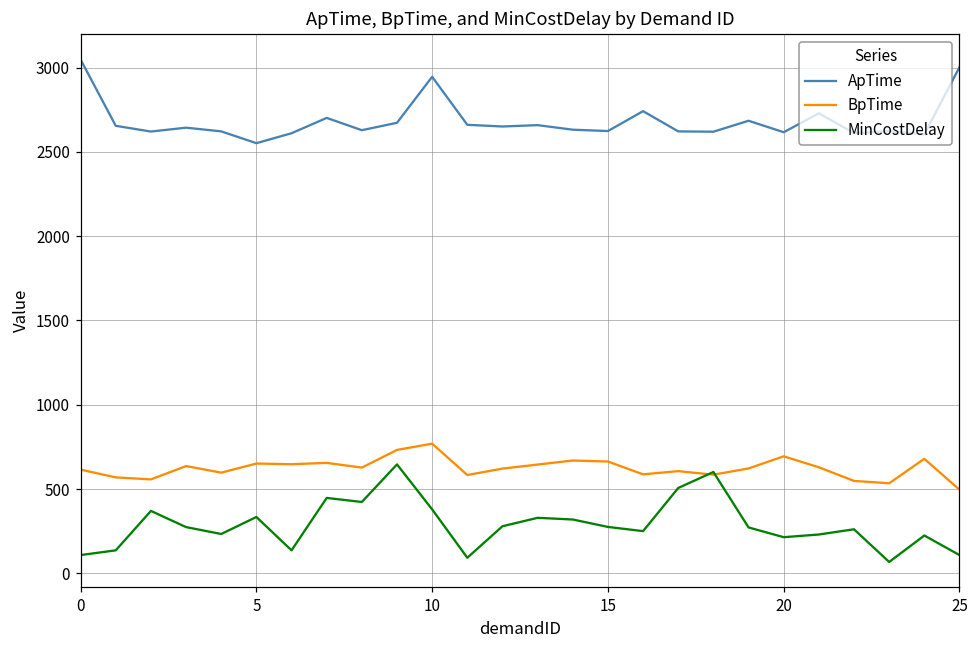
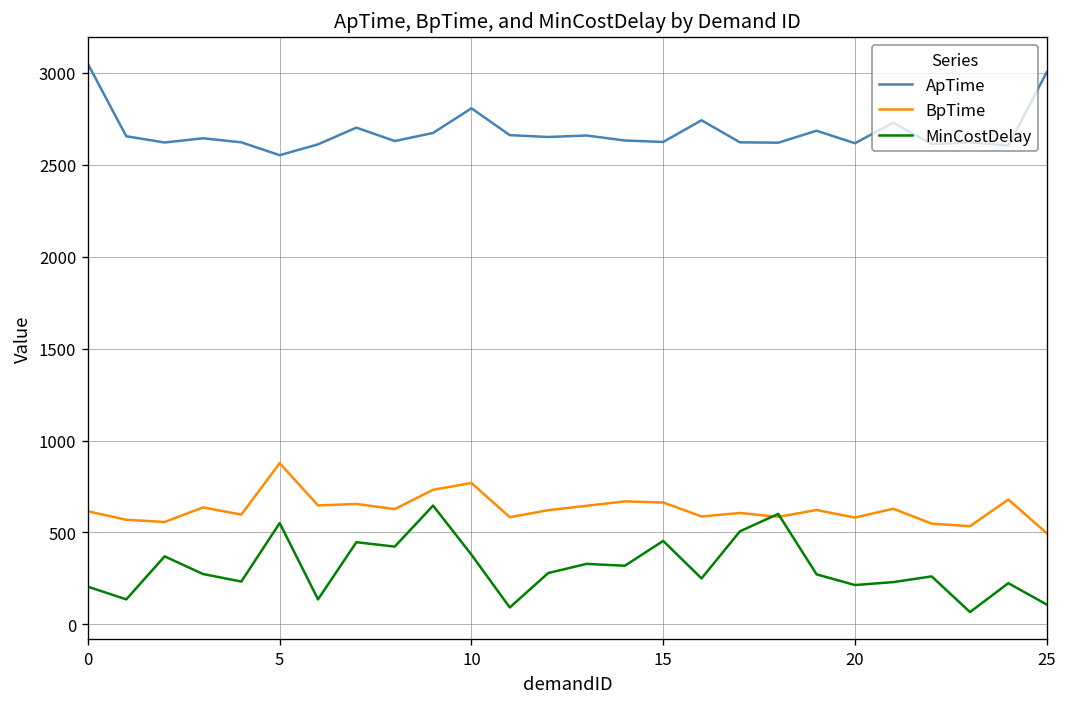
MinCostDelay, 0: 110 -> 210
BpTime, 5: 650 -> 880
MinCostDelay, 5: 330 -> 550
ApTime, 10: 2950 -> 2810
MinCostDelay, 15: 280 -> 450
BpTime, 20: 690 -> 580
